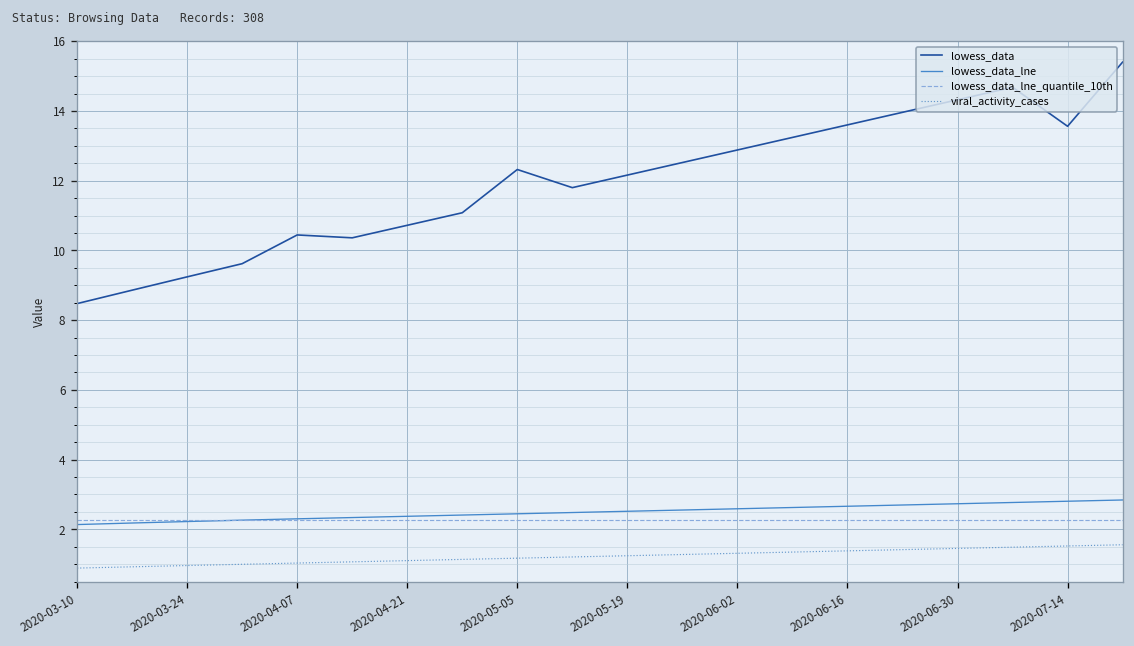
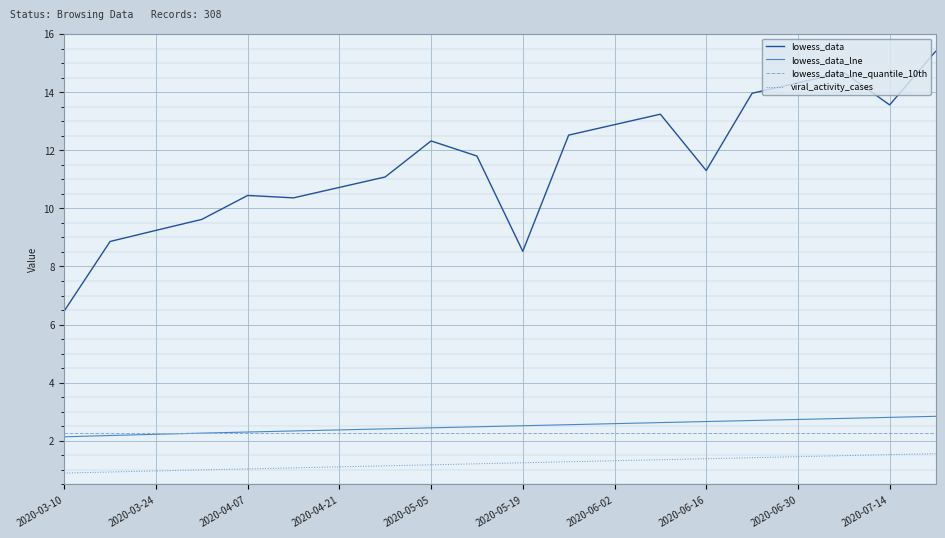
lowess_data, 2020-03-10: 8.5 -> 6.5
lowess_data, 2020-05-19: 12.2 -> 8.5
lowess_data, 2020-06-16: 13.6 -> 11.3
